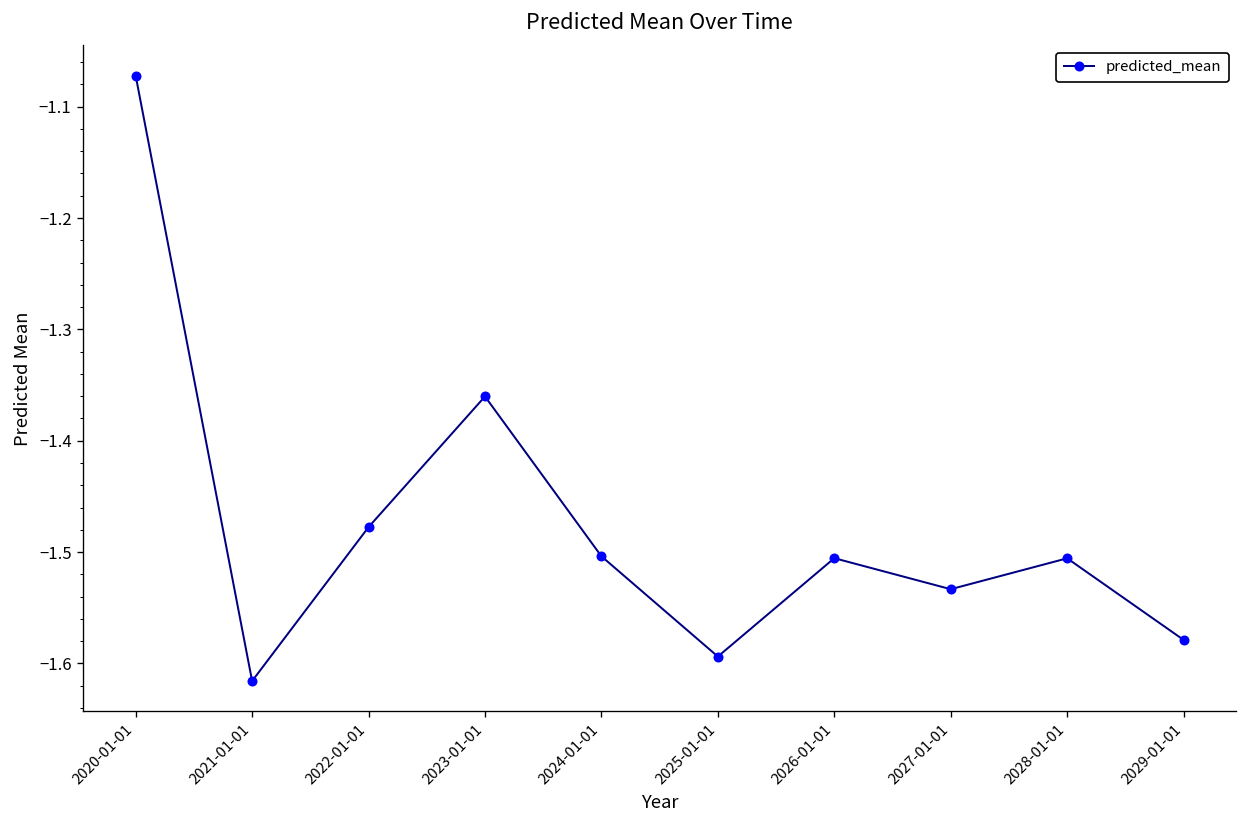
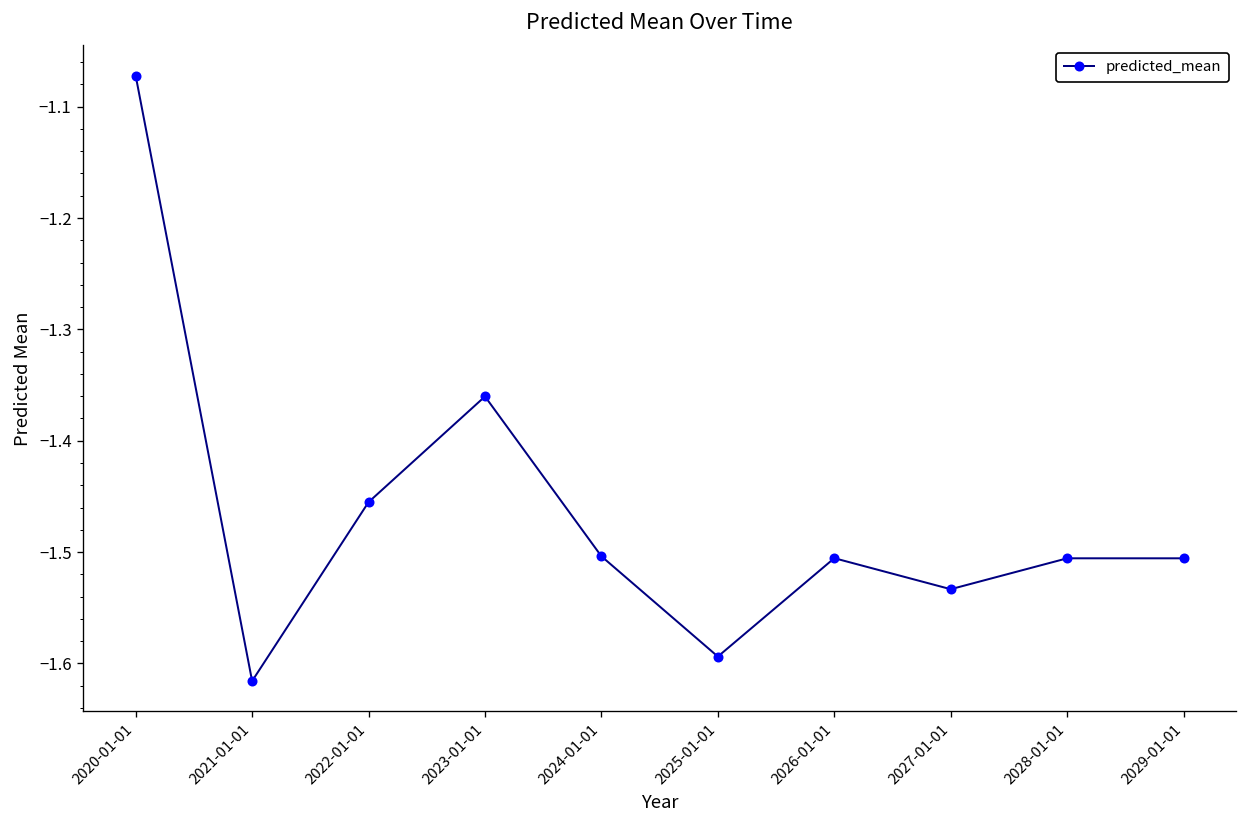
2022-01-01: -1.48 -> -1.46
2029-01-01: -1.58 -> -1.51
